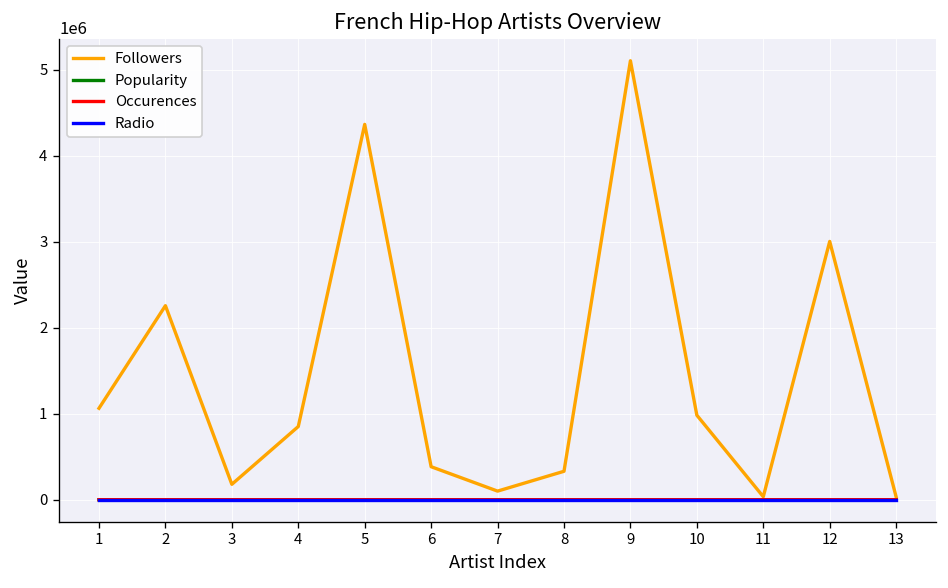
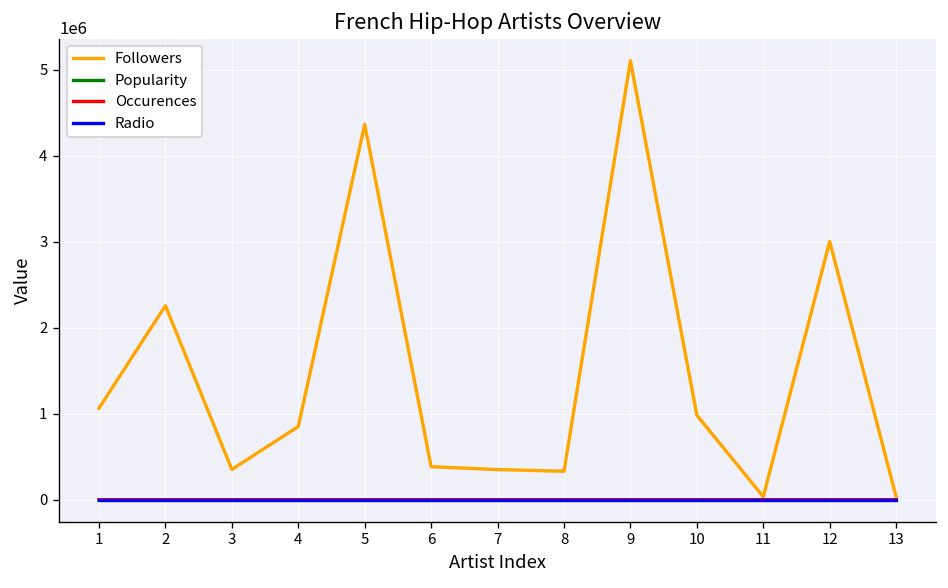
Followers, 3: 200000 -> 400000
Followers, 7: 100000 -> 400000
